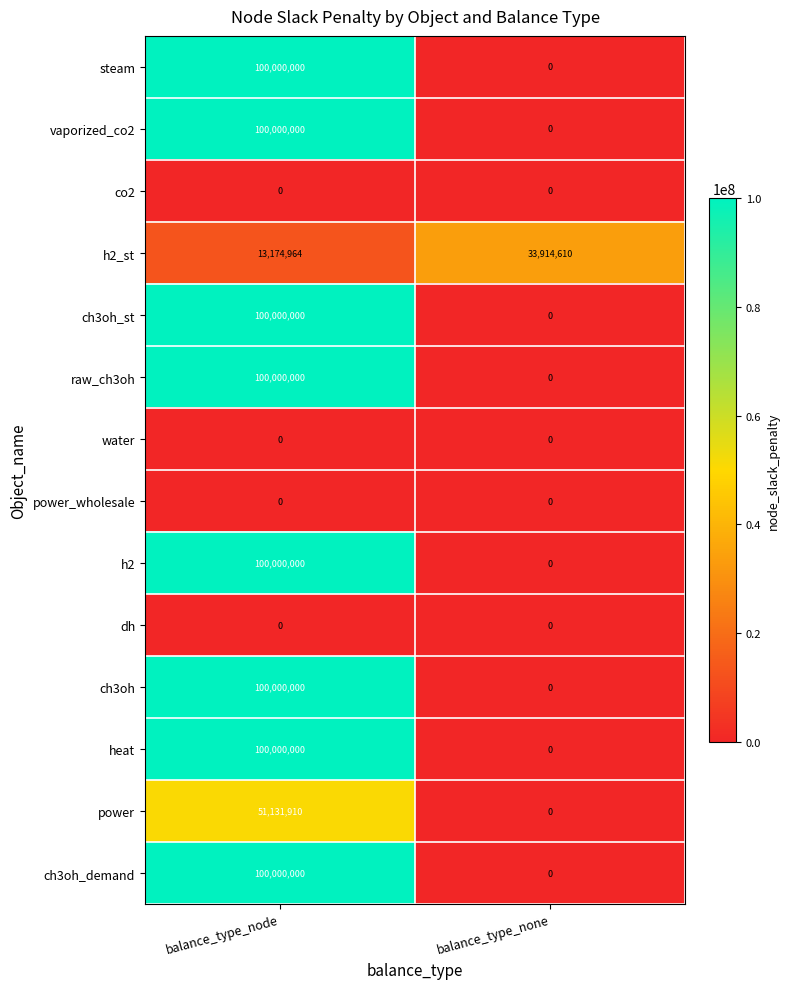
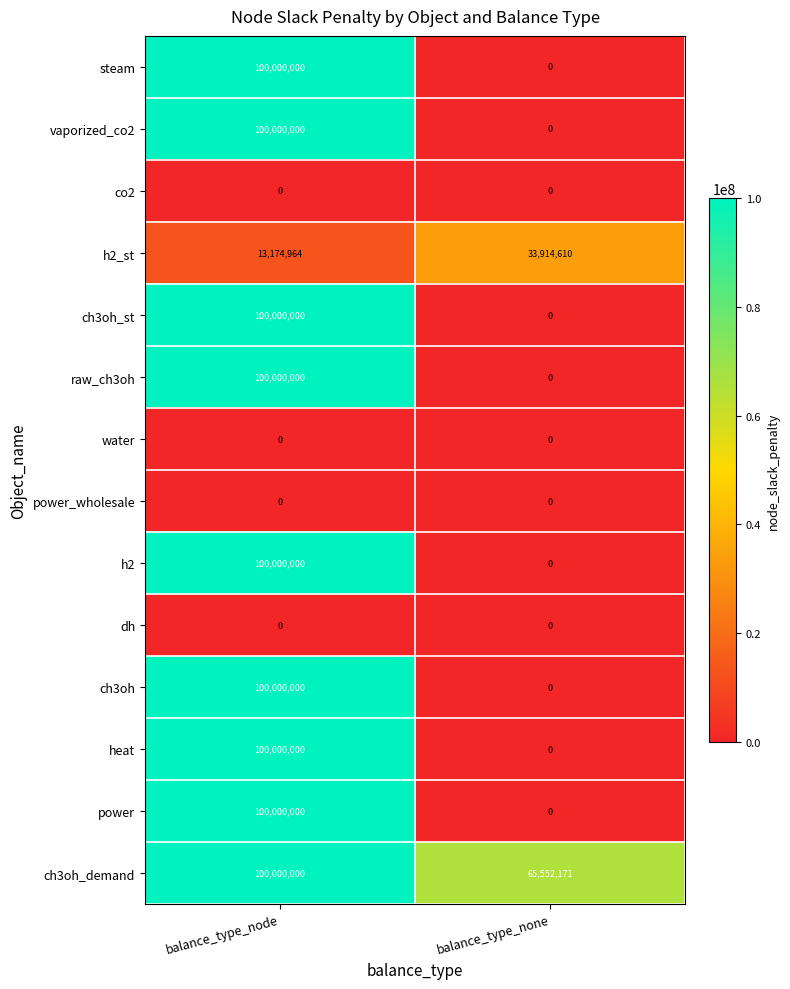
power, balance_type_node: 51,131,910 -> 100,000,000
ch3oh_demand, balance_type_none: 0 -> 65,552,171
